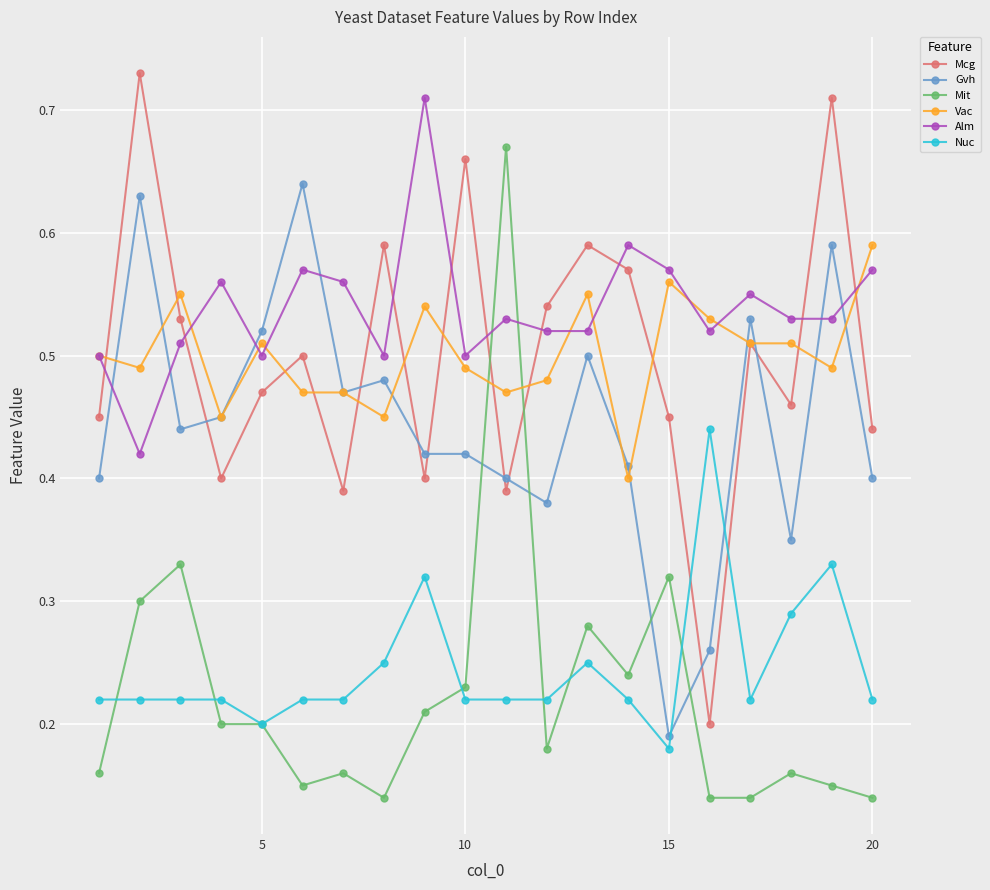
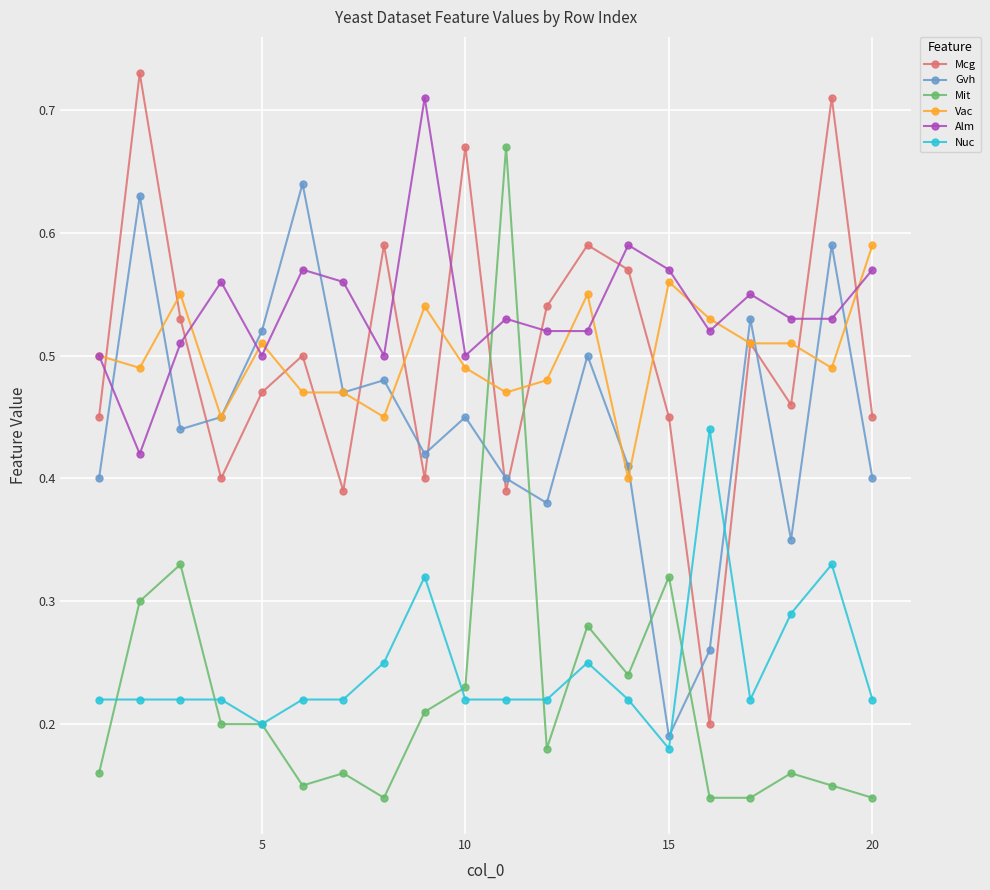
Mcg, 10: 0.66 -> 0.67
Gvh, 10: 0.42 -> 0.45
Mcg, 20: 0.44 -> 0.45
